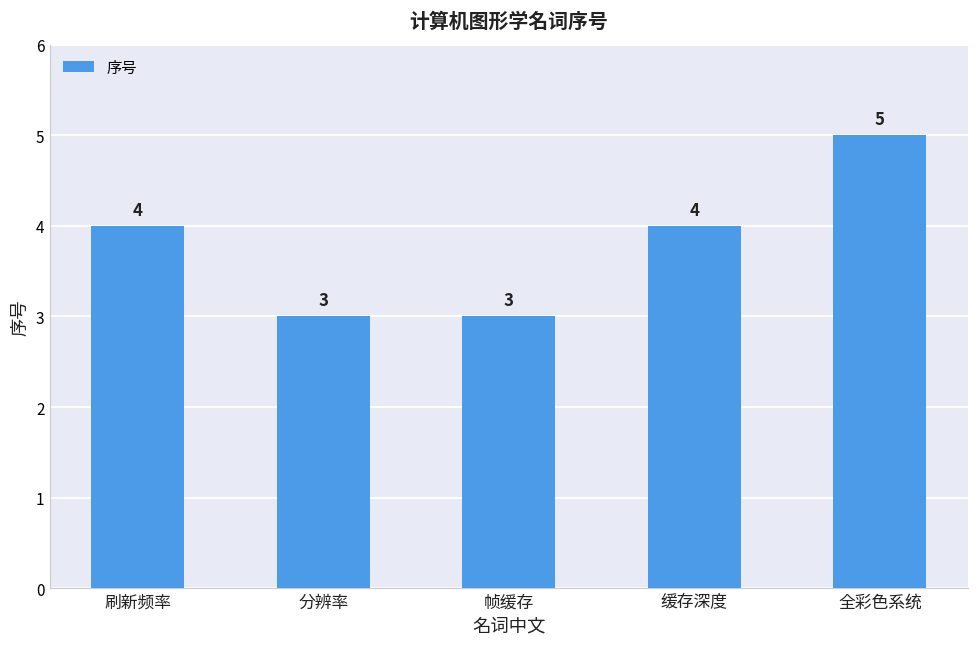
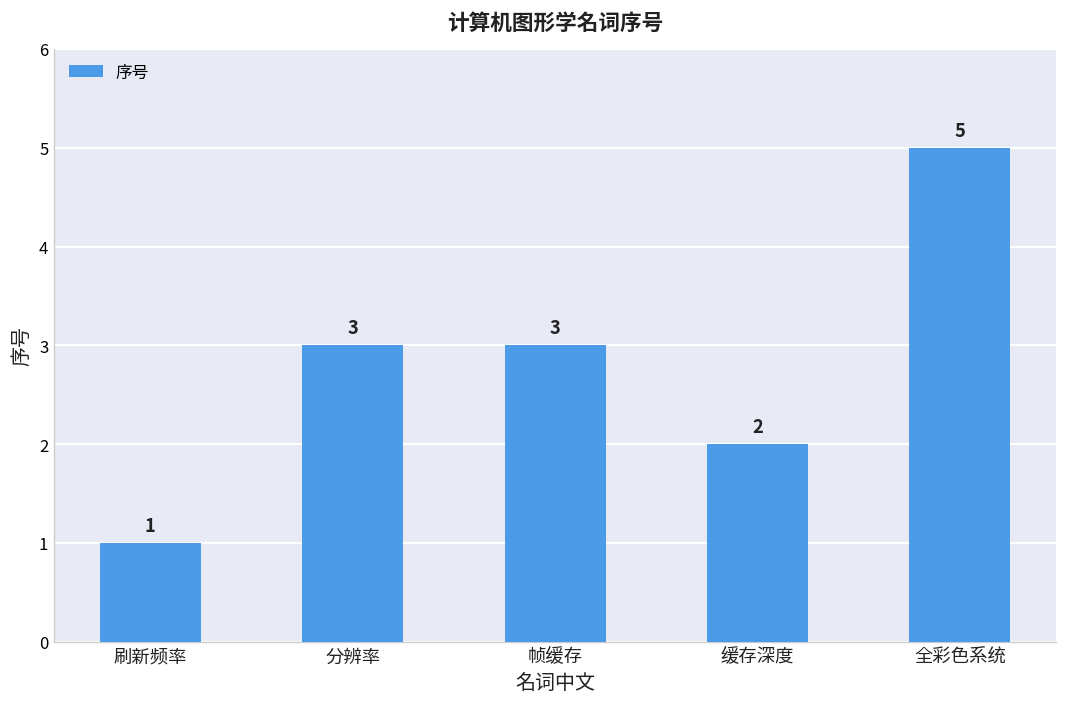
刷新频率: 4 -> 1
缓存深度: 4 -> 2
